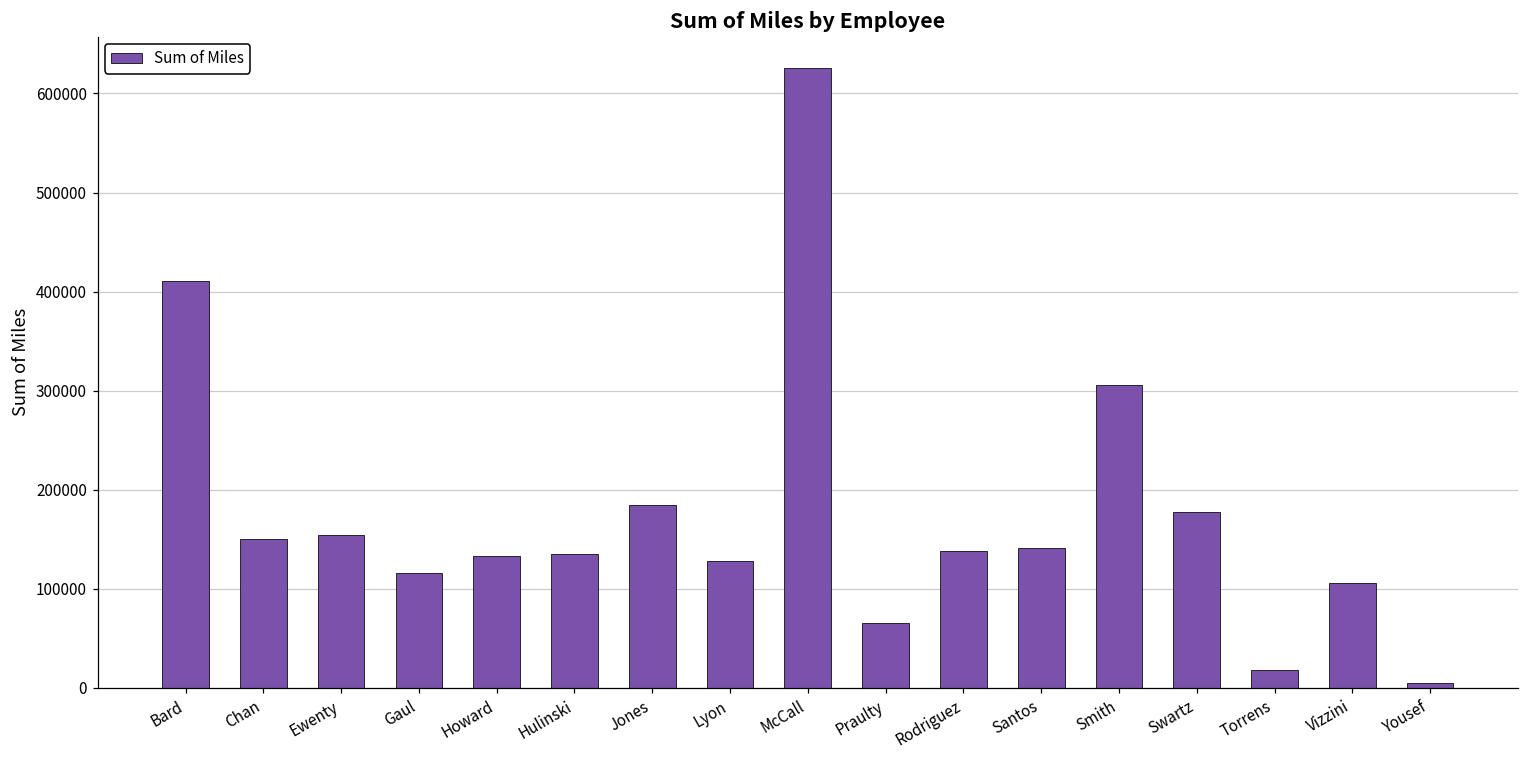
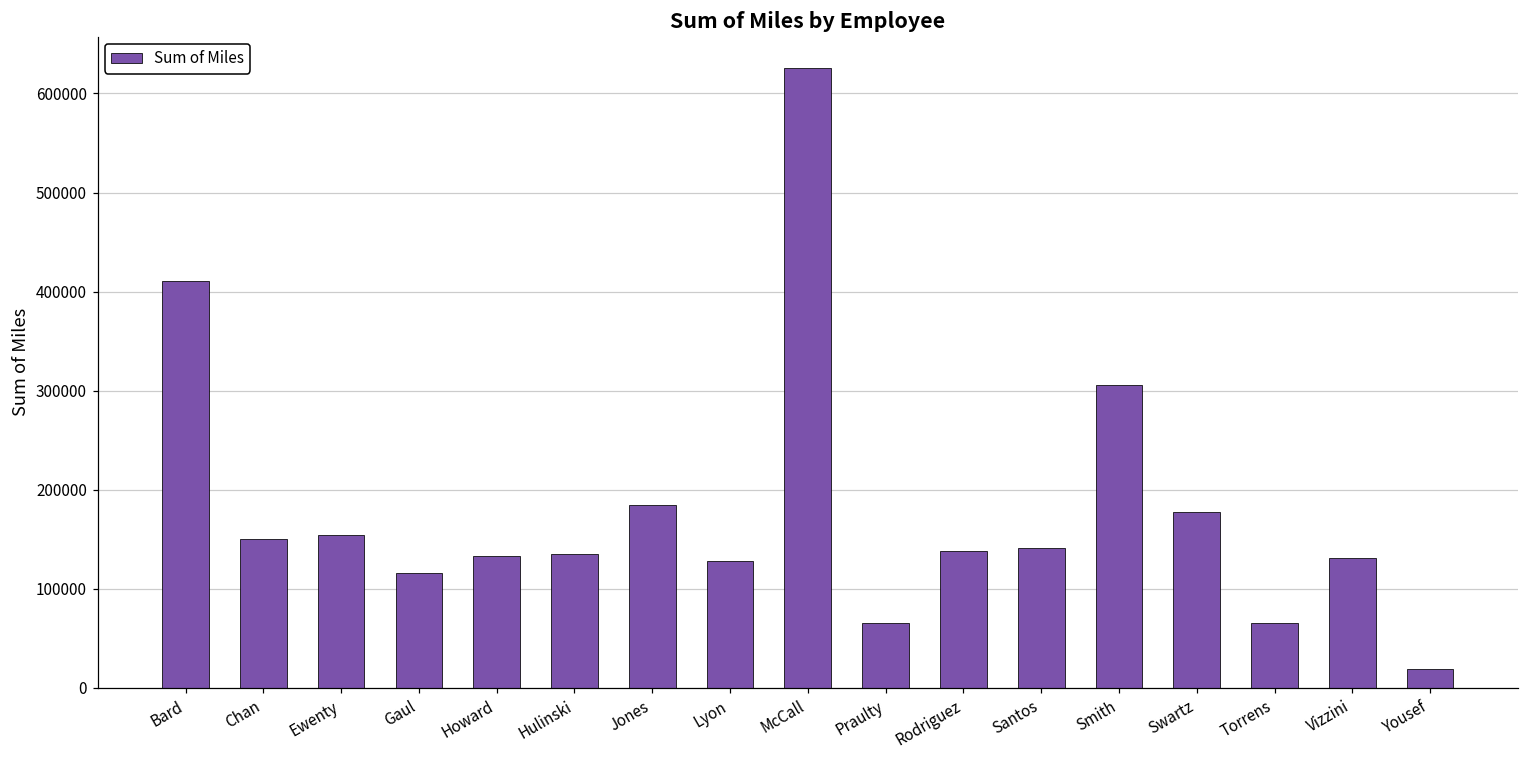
Torrens: 20000 -> 70000
Vizzini: 110000 -> 130000
Yousef: 0 -> 20000
